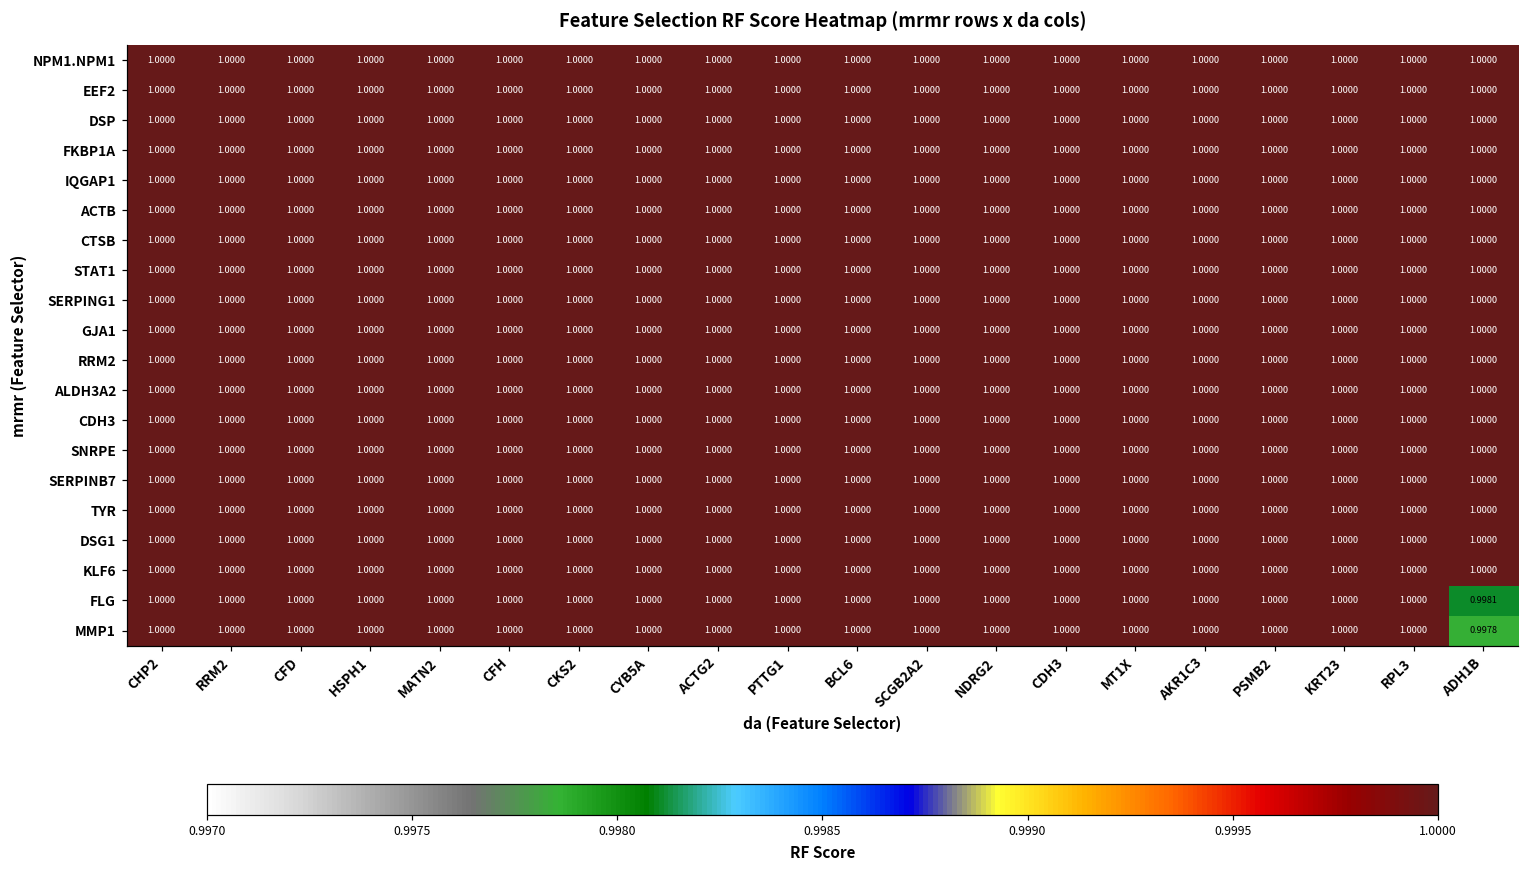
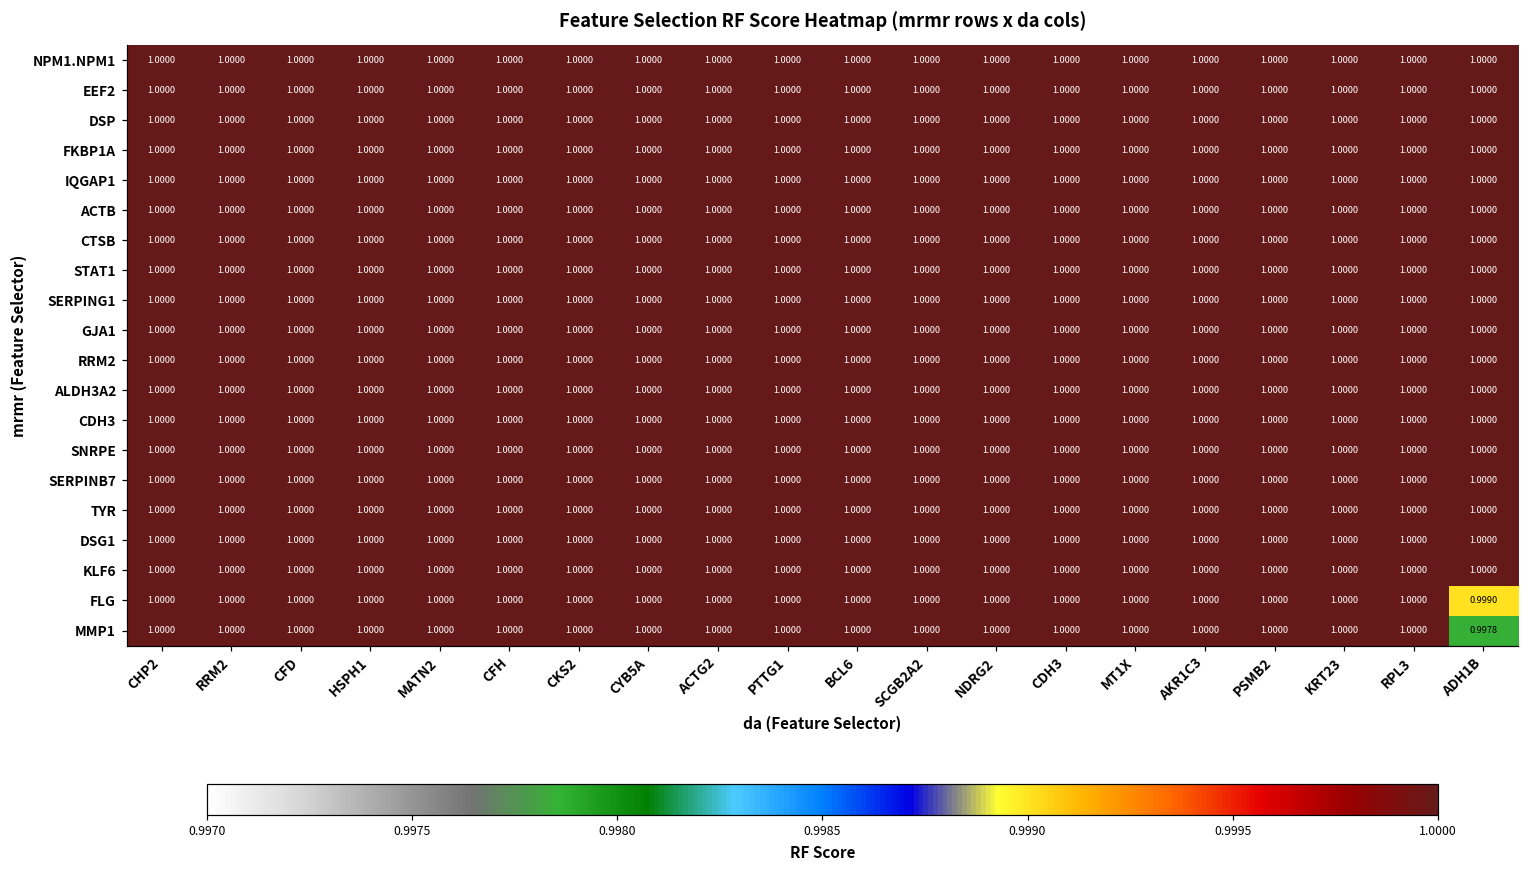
FLG, ADH1B: 0.9981 -> 0.9990
